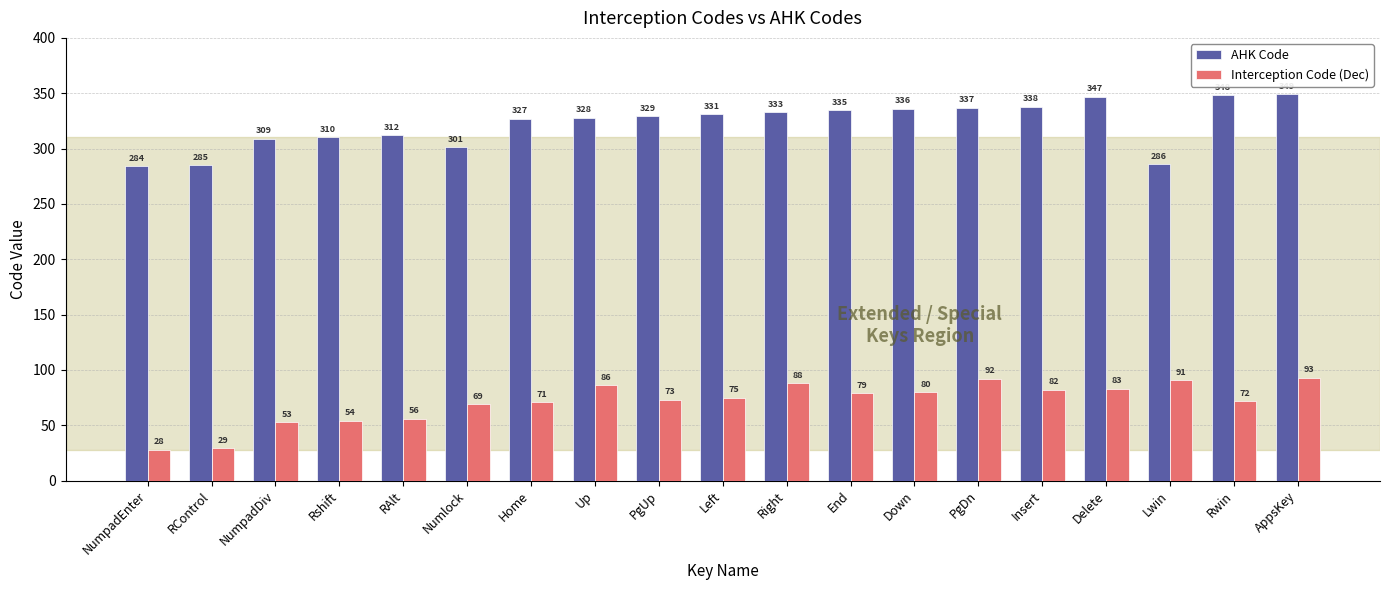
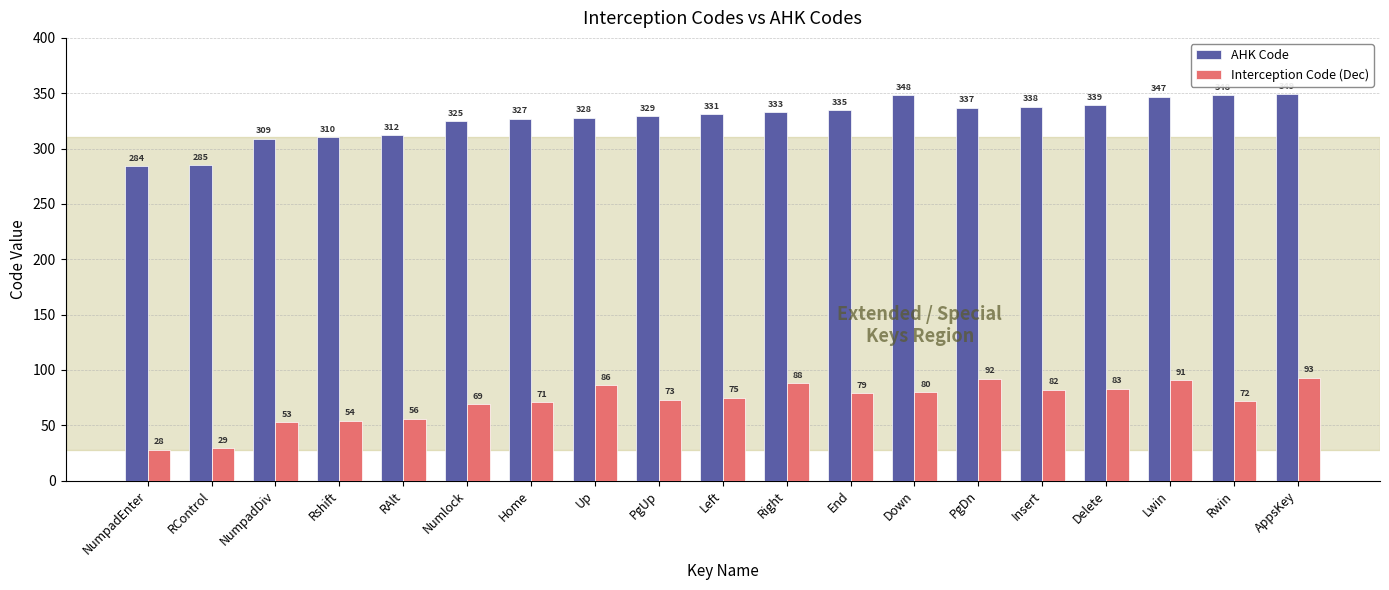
AHK Code, Numlock: 301 -> 325
AHK Code, Down: 336 -> 348
AHK Code, Delete: 347 -> 339
AHK Code, Lwin: 286 -> 347
